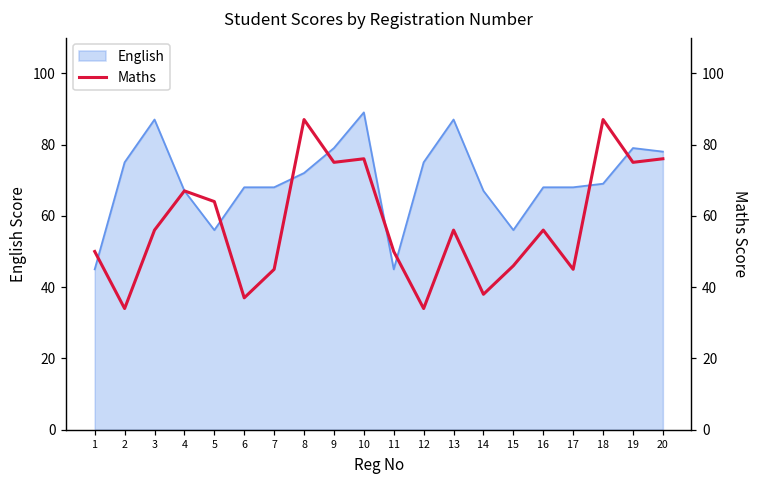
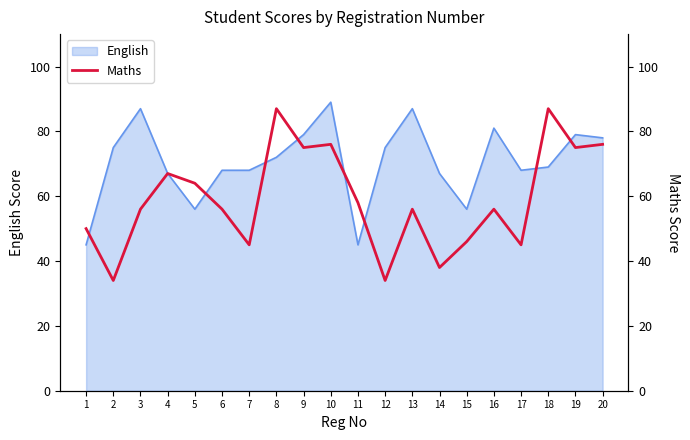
English, 16: 68 -> 81
Maths, 6: 37 -> 56
Maths, 11: 50 -> 58
